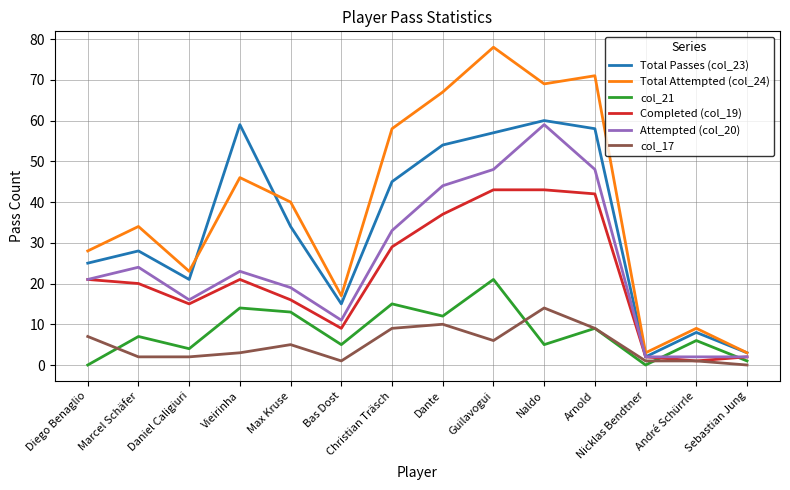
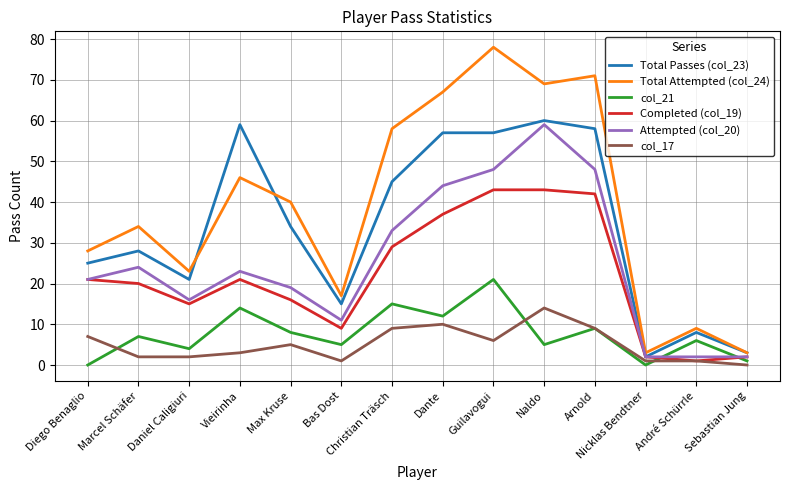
col_21, Max Kruse: 13 -> 8
Total Passes (col_23), Dante: 54 -> 57
